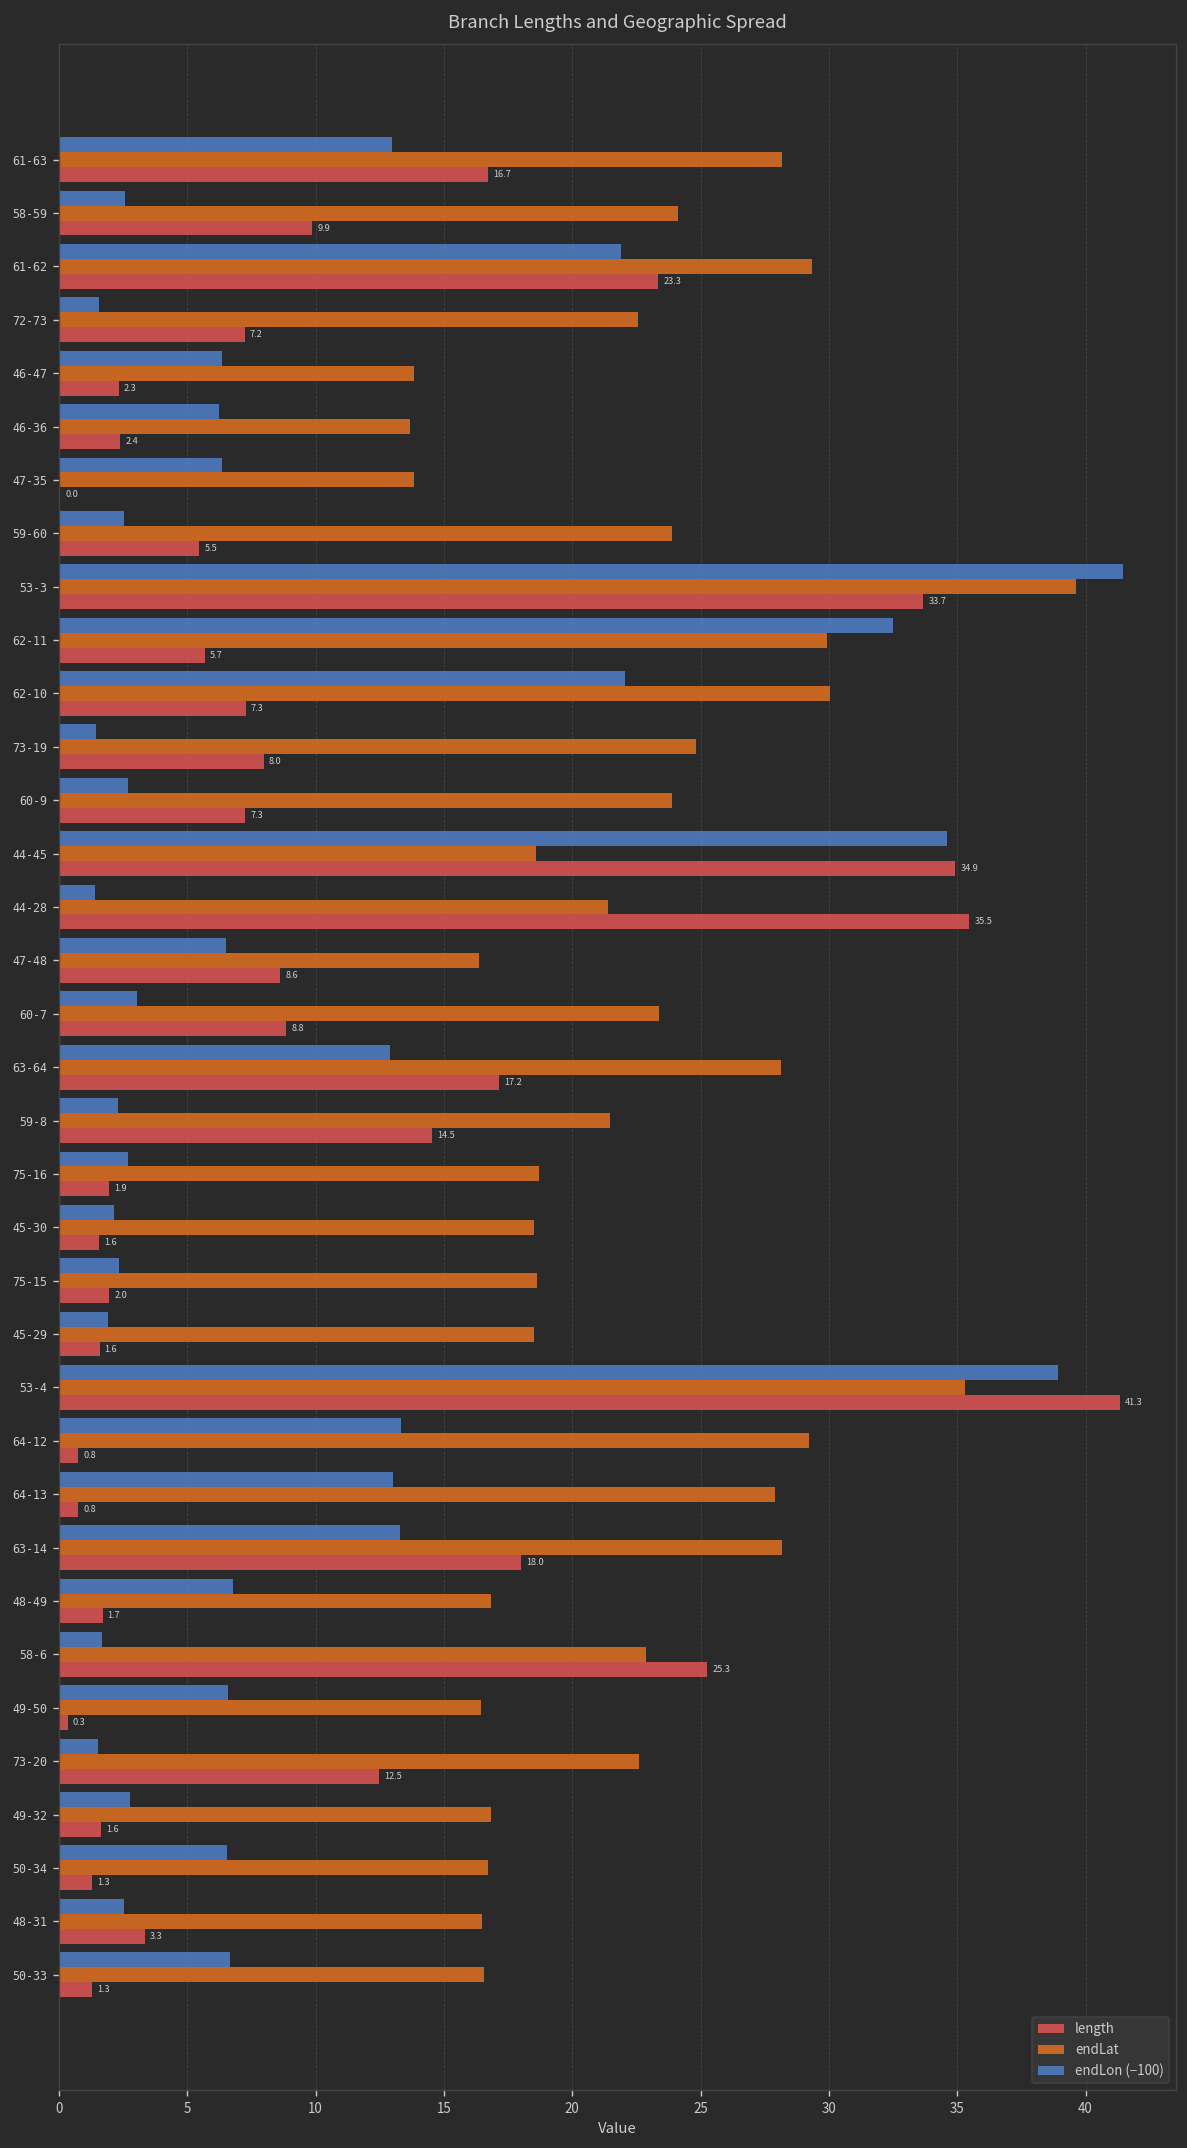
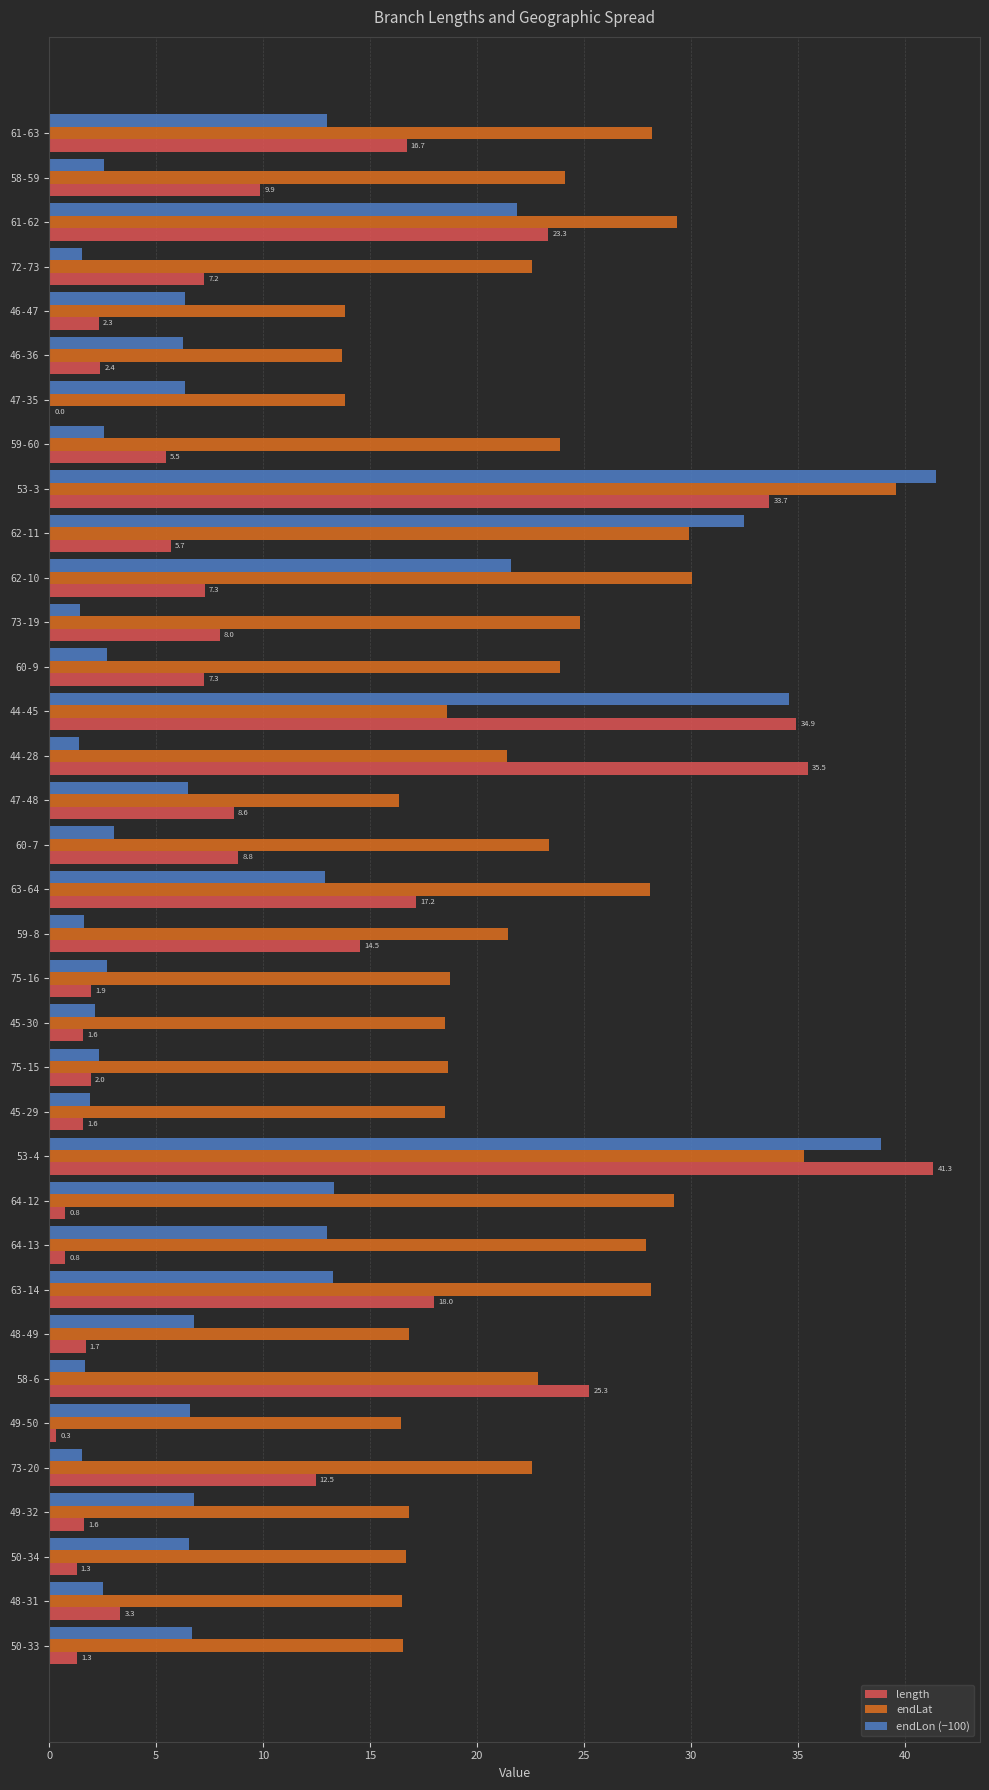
endLon (−100), 62-10: 22.0 -> 21.6
endLon (−100), 59-8: 2.3 -> 1.6
endLon (−100), 49-32: 2.8 -> 6.8
